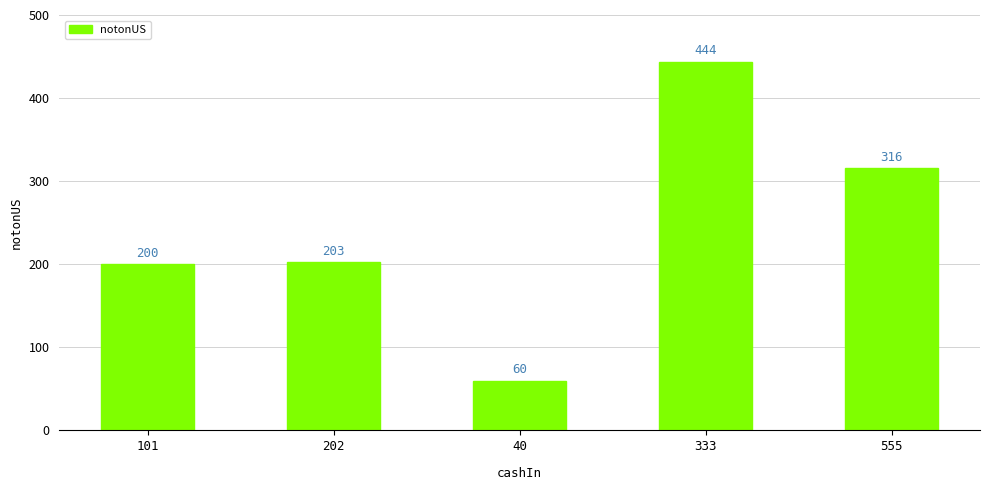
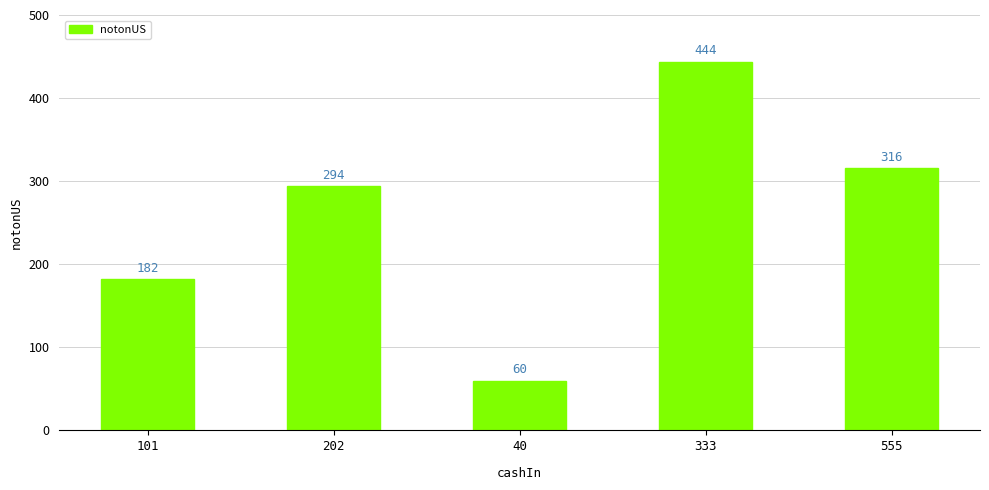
101: 200 -> 182
202: 203 -> 294
